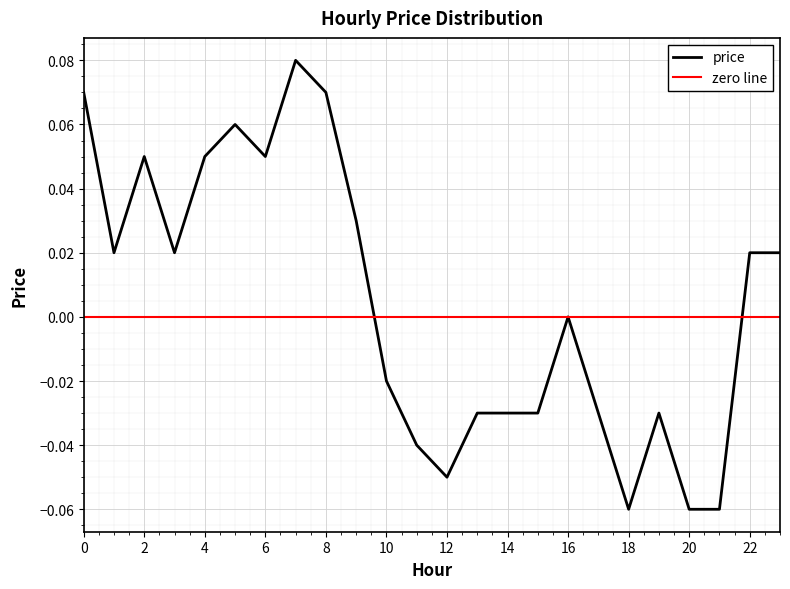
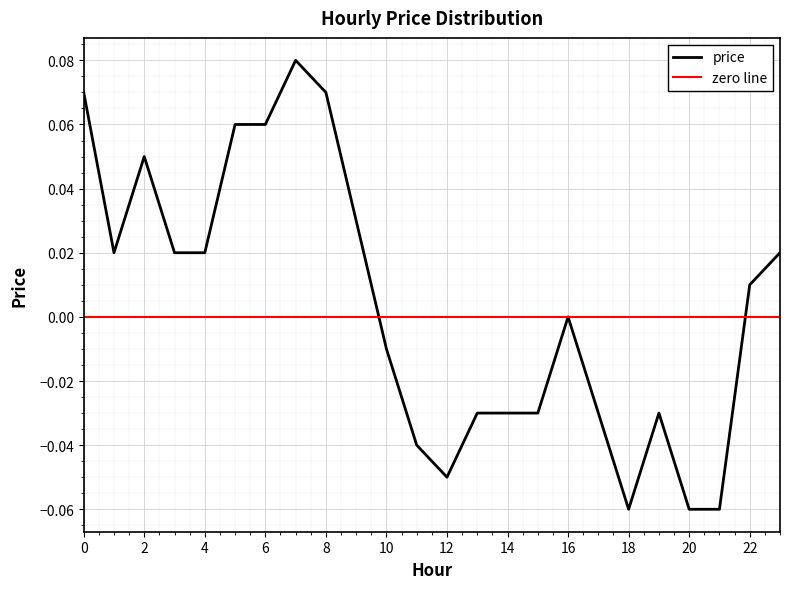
4: 0.05 -> 0.02
6: 0.05 -> 0.06
10: -0.02 -> -0.01
22: 0.02 -> 0.01
